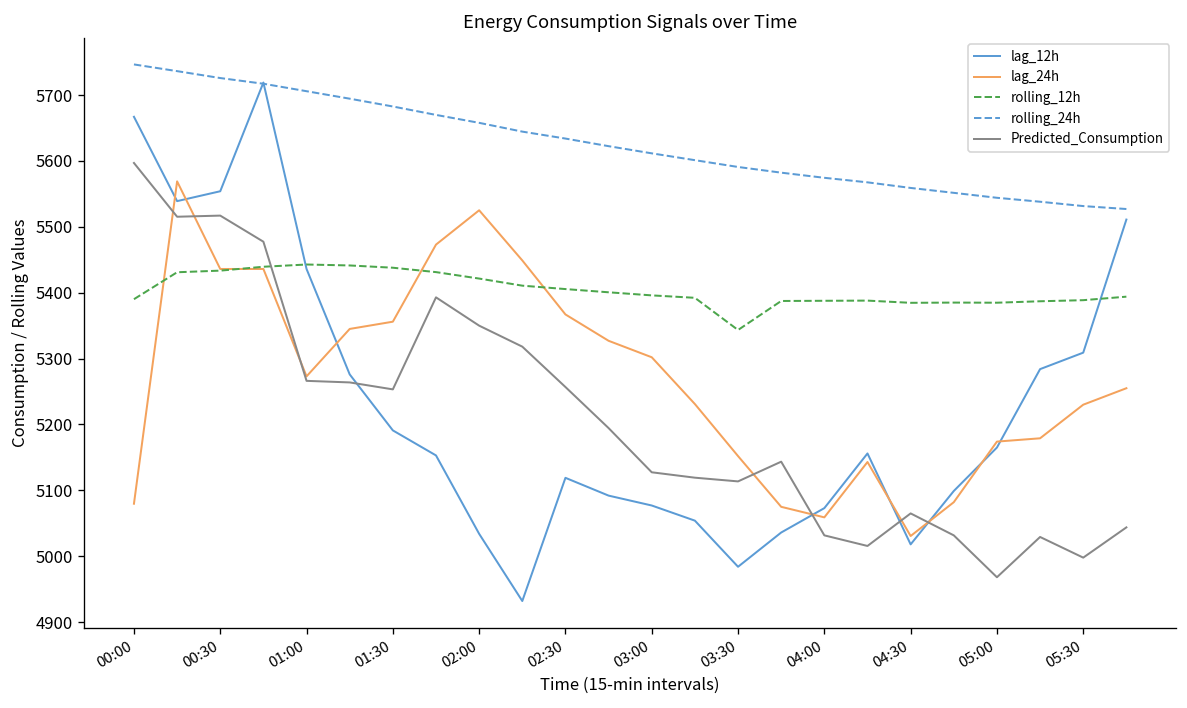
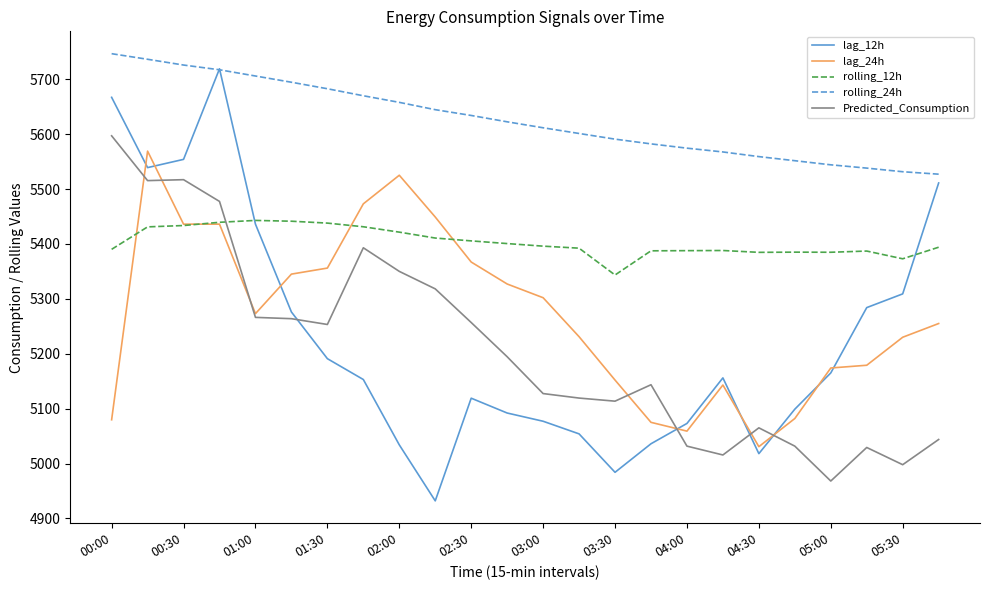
rolling_12h, 05:30: 5390 -> 5370
